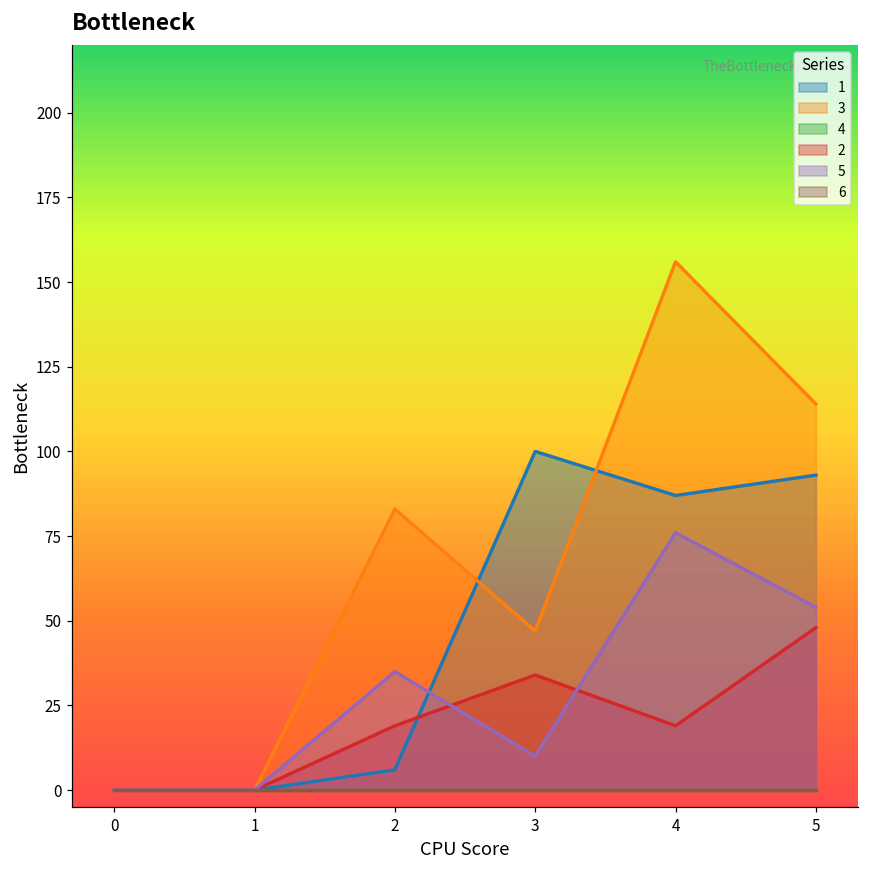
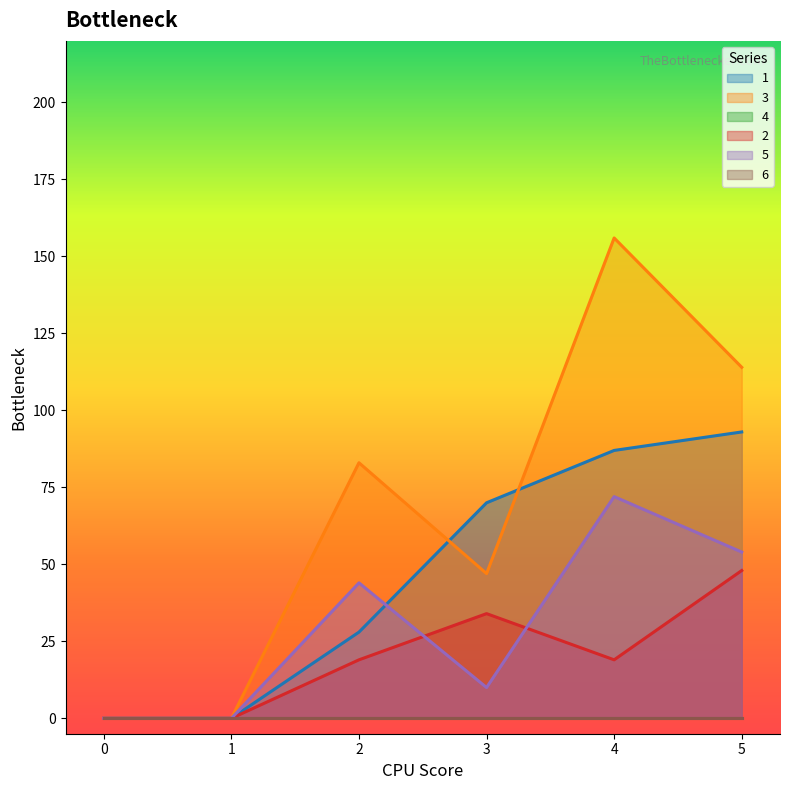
1, 2: 6 -> 28
5, 2: 35 -> 44
1, 3: 100 -> 70
5, 4: 76 -> 72
